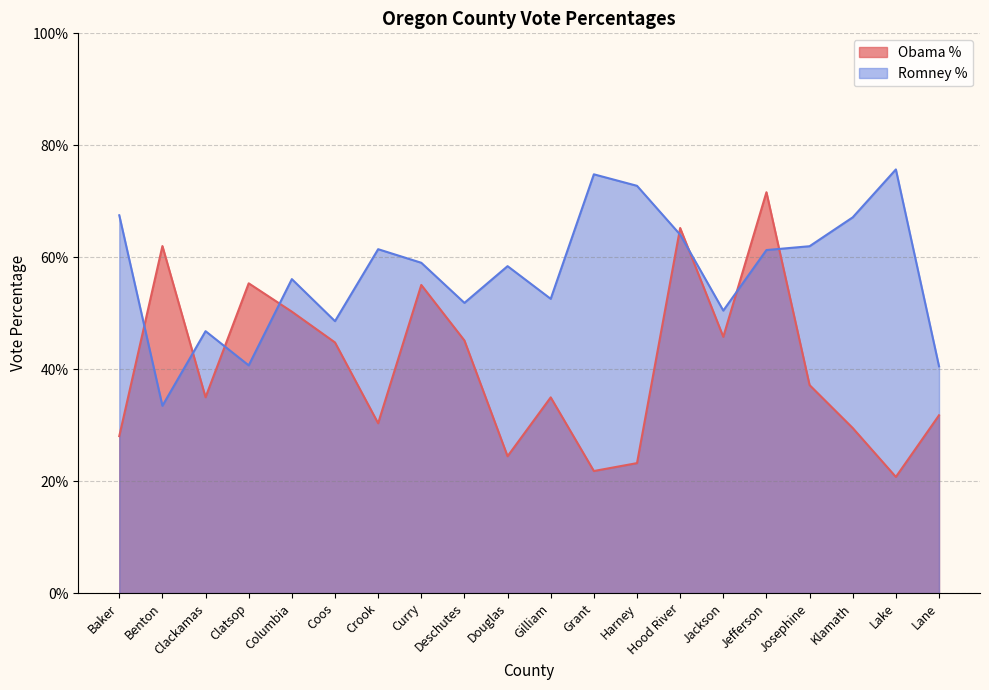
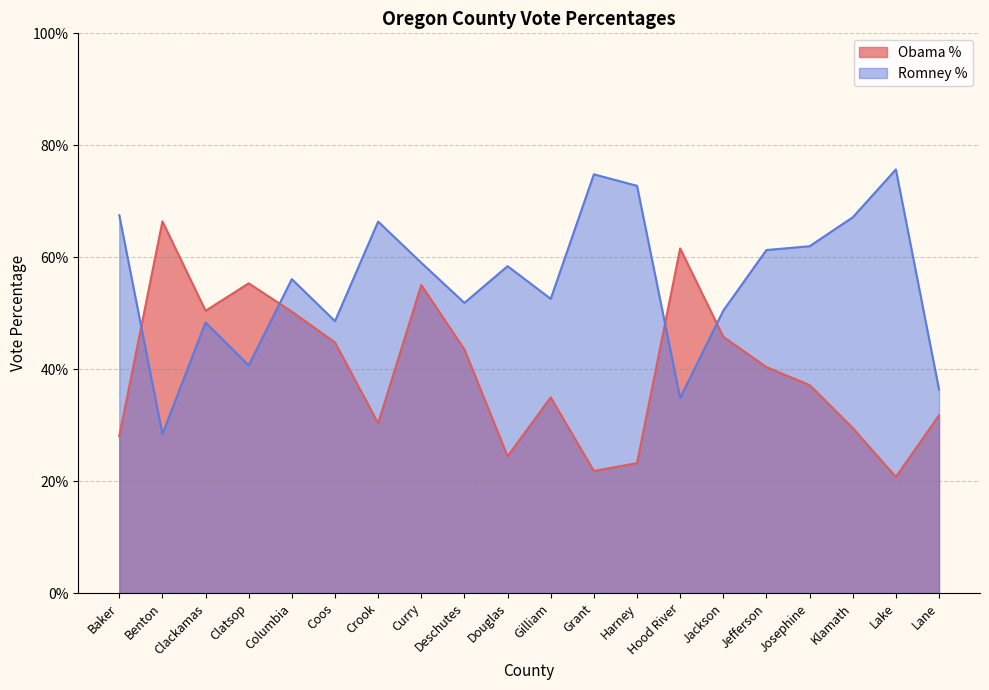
Obama %, Benton: 62% -> 66%
Romney %, Benton: 33% -> 28%
Obama %, Clackamas: 35% -> 50%
Romney %, Clackamas: 47% -> 48%
Romney %, Crook: 61% -> 66%
Obama %, Deschutes: 45% -> 44%
Obama %, Hood River: 65% -> 62%
Romney %, Hood River: 64% -> 35%
Obama %, Jefferson: 72% -> 40%
Romney %, Lane: 41% -> 36%
